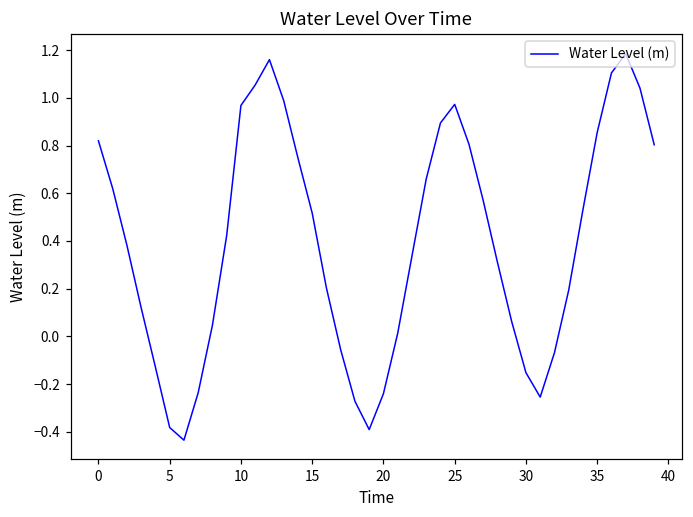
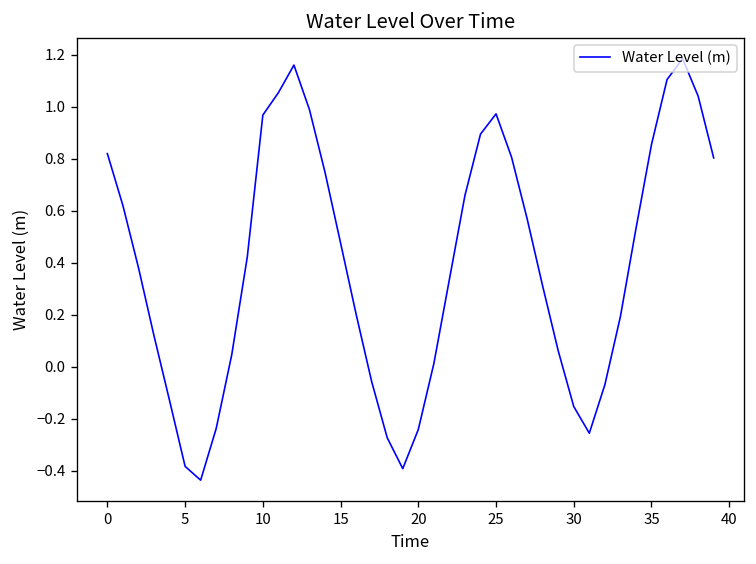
15: 0.52 -> 0.48
